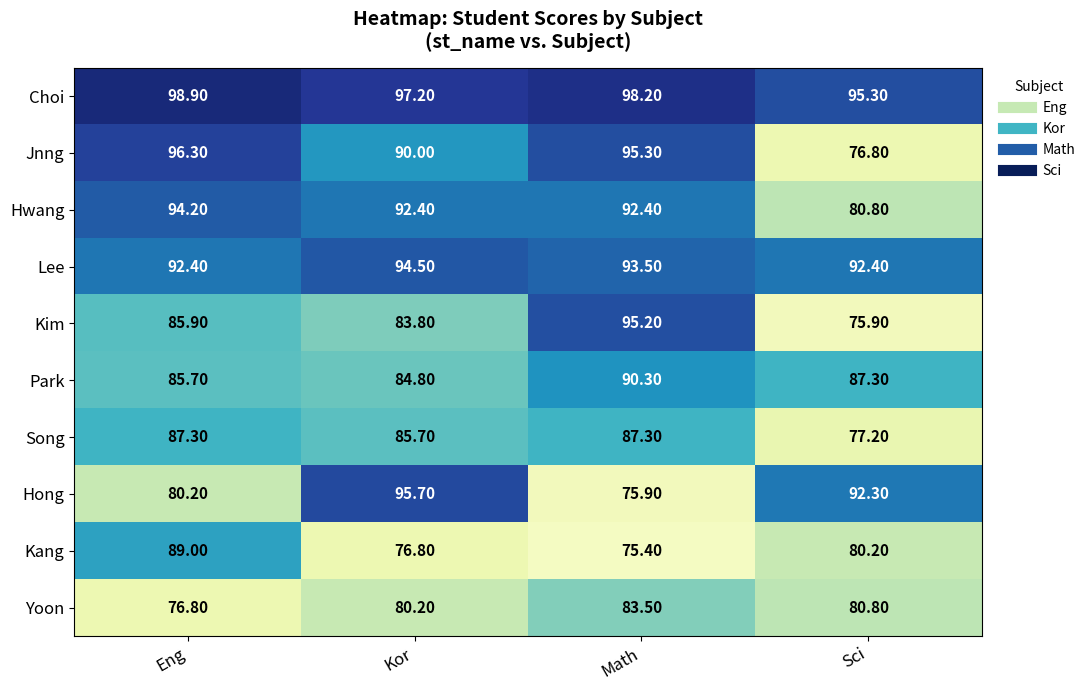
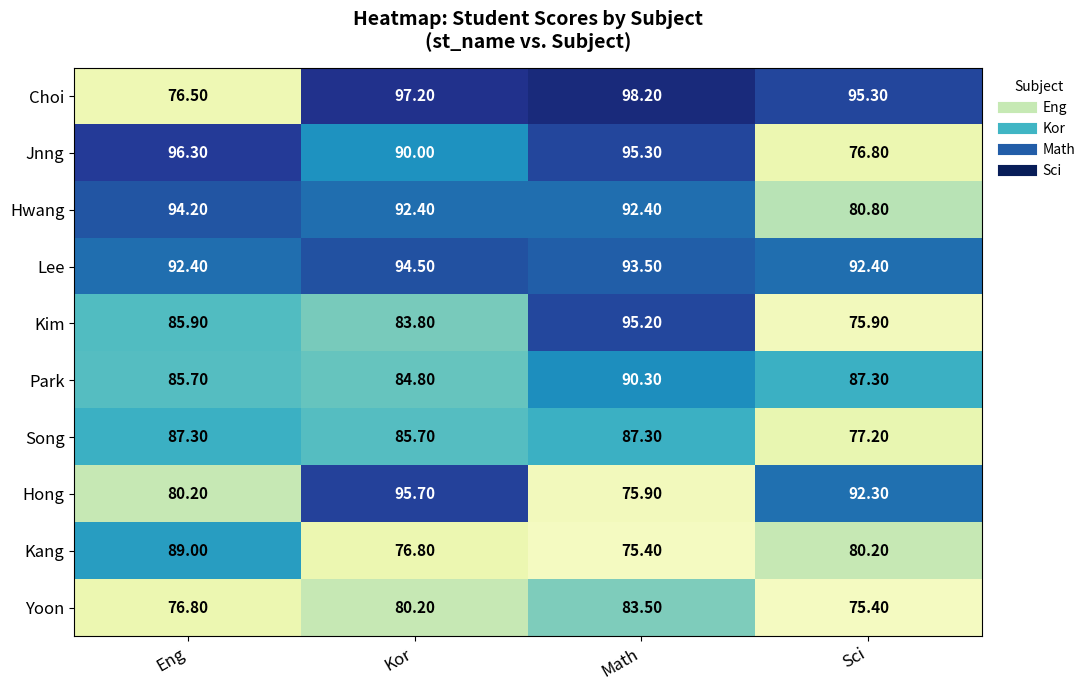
Choi, Eng: 98.90 -> 76.50
Yoon, Sci: 80.80 -> 75.40
